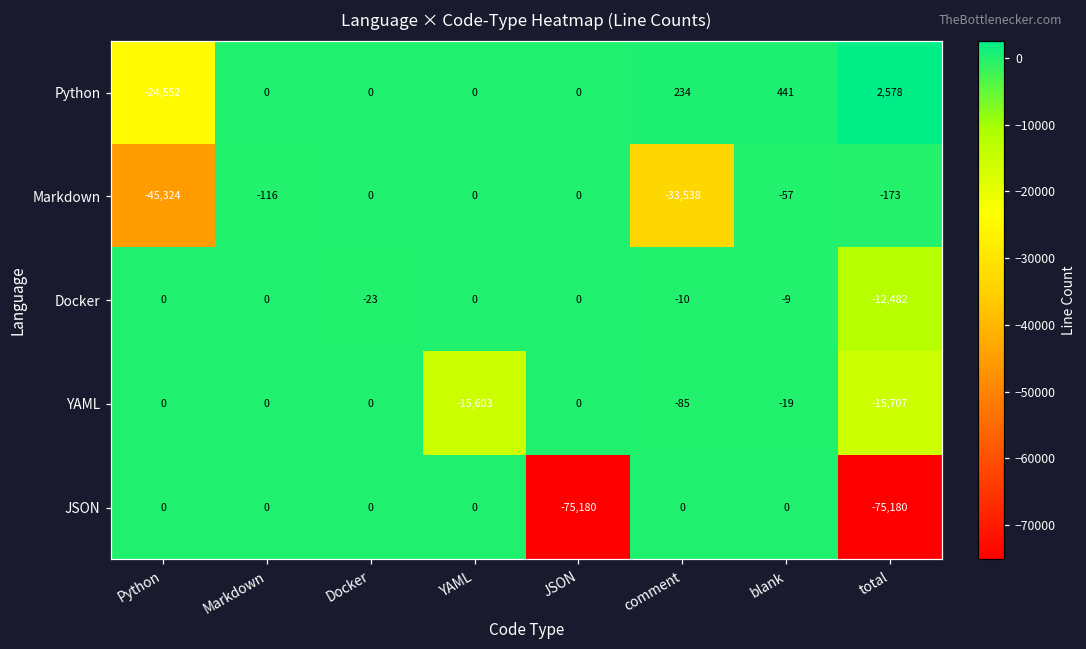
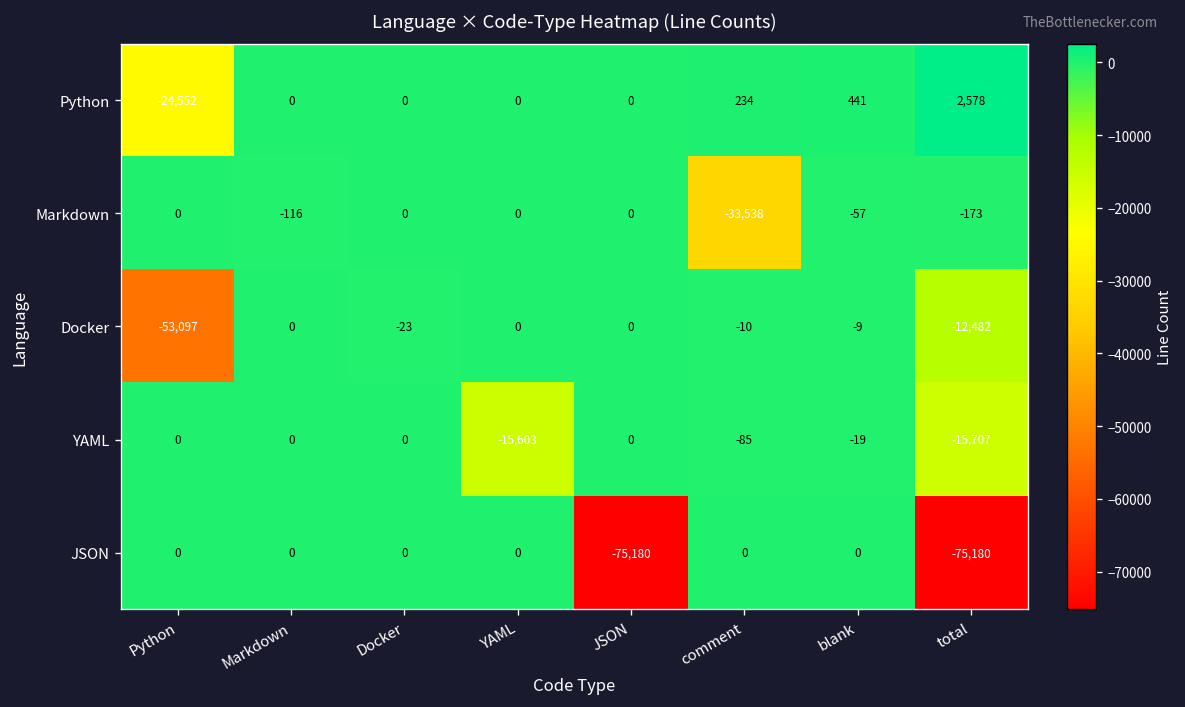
Markdown, Python: -45,324 -> 0
Docker, Python: 0 -> -53,097
